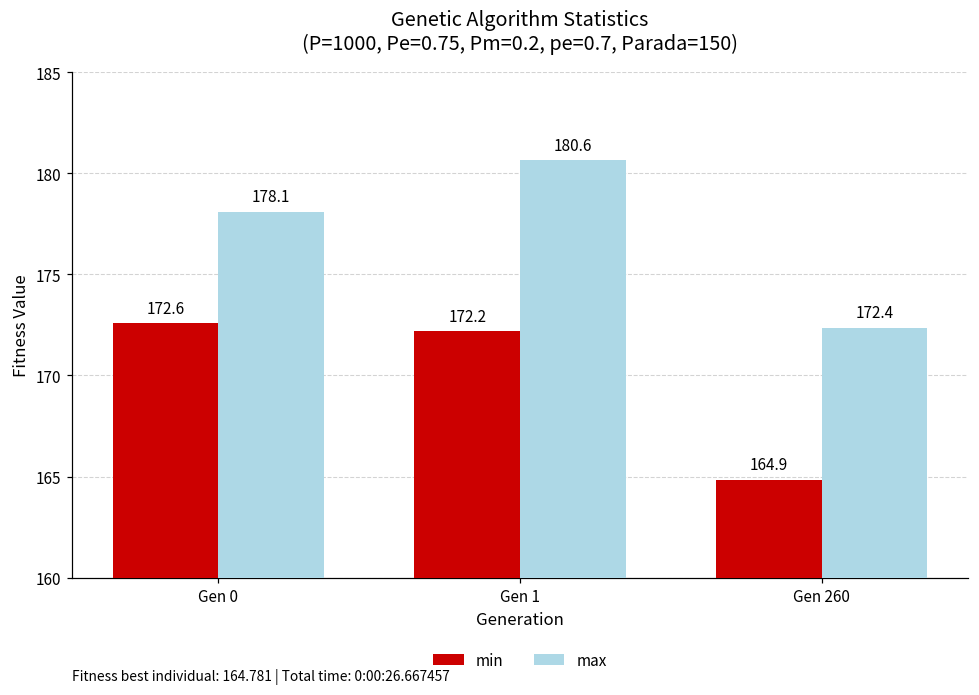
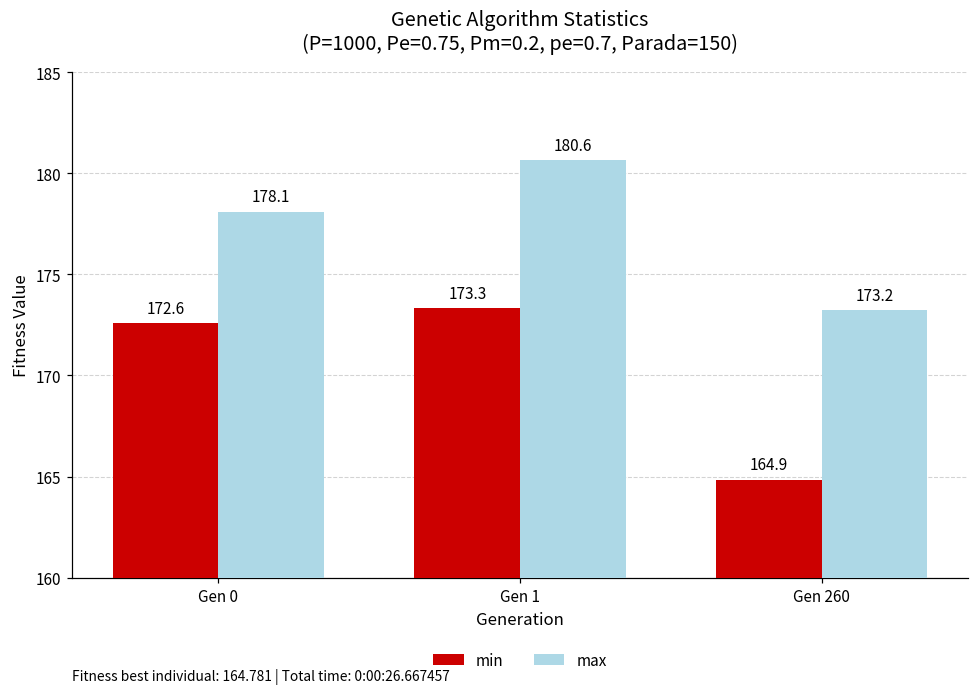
min, Gen 1: 172.2 -> 173.3
max, Gen 260: 172.4 -> 173.2
